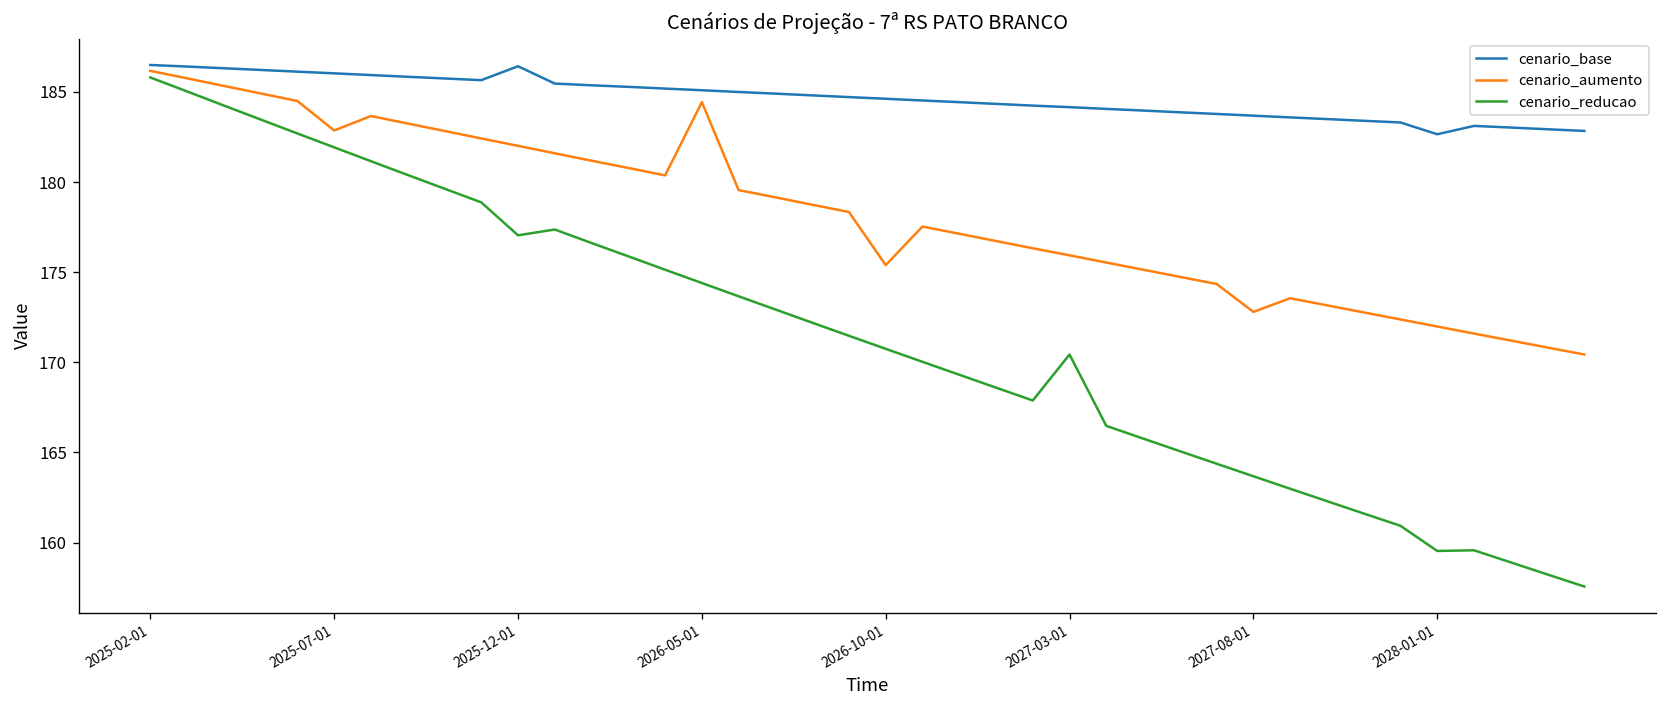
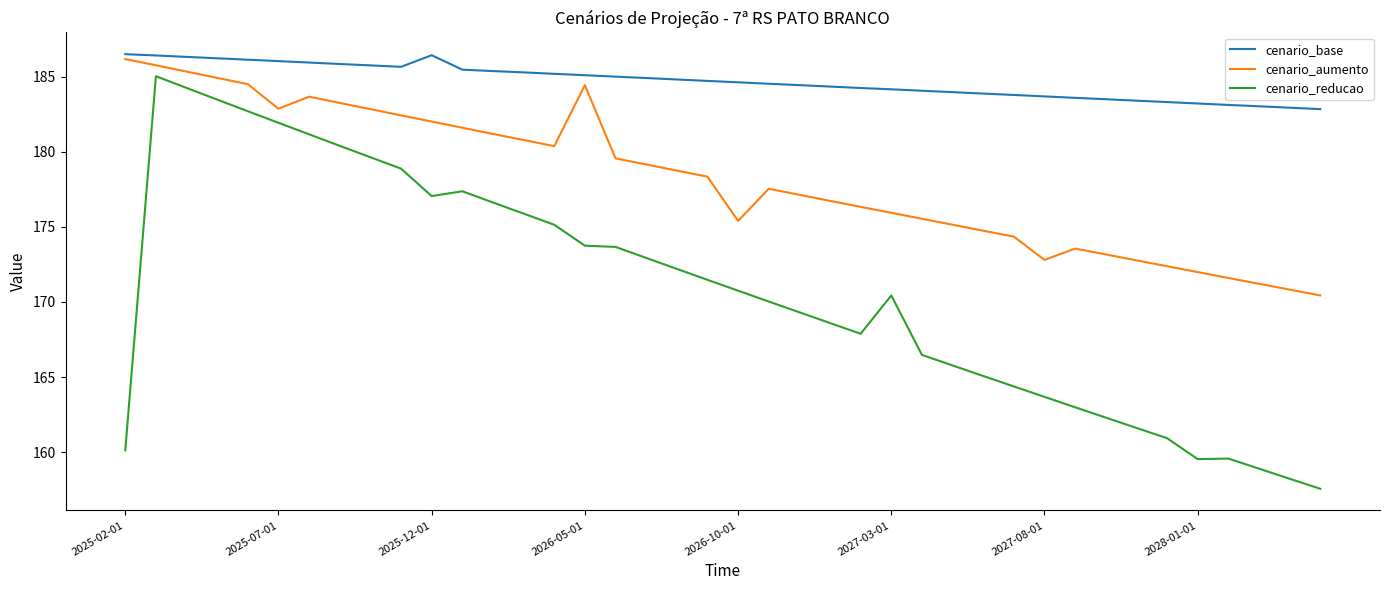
cenario_reducao, 2025-02-01: 185.8 -> 160.1
cenario_reducao, 2026-05-01: 174.4 -> 173.7
cenario_base, 2028-01-01: 182.7 -> 183.2
